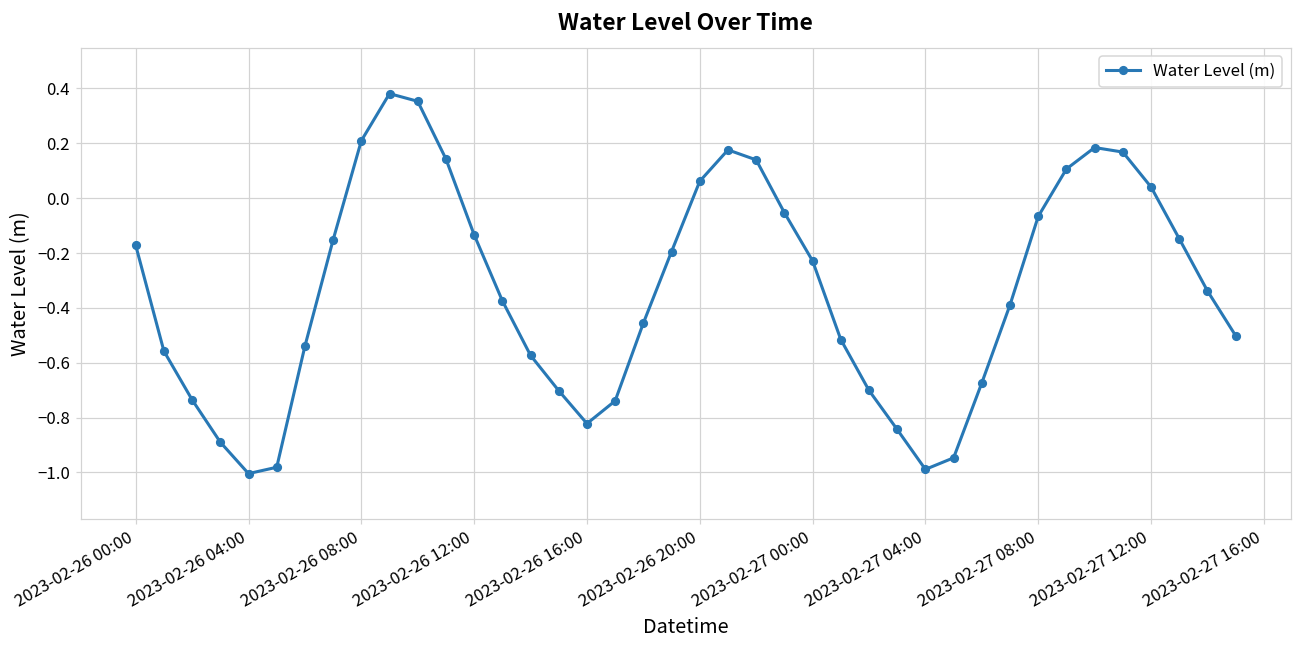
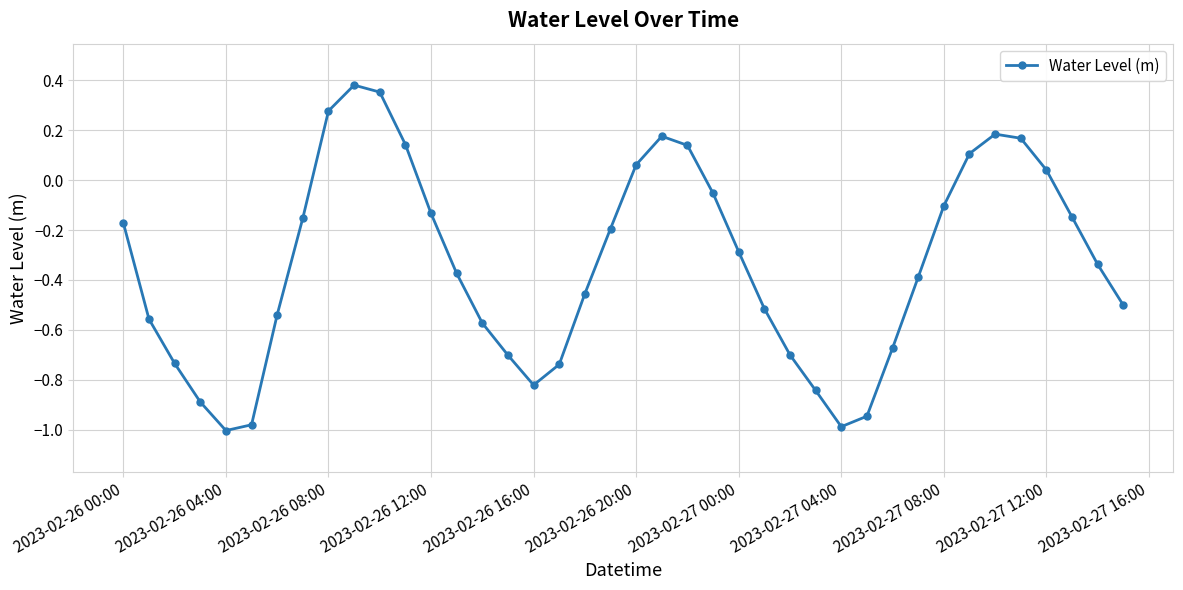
2023-02-26 08:00: 0.21 -> 0.28
2023-02-27 00:00: -0.23 -> -0.29
2023-02-27 08:00: -0.07 -> -0.10
